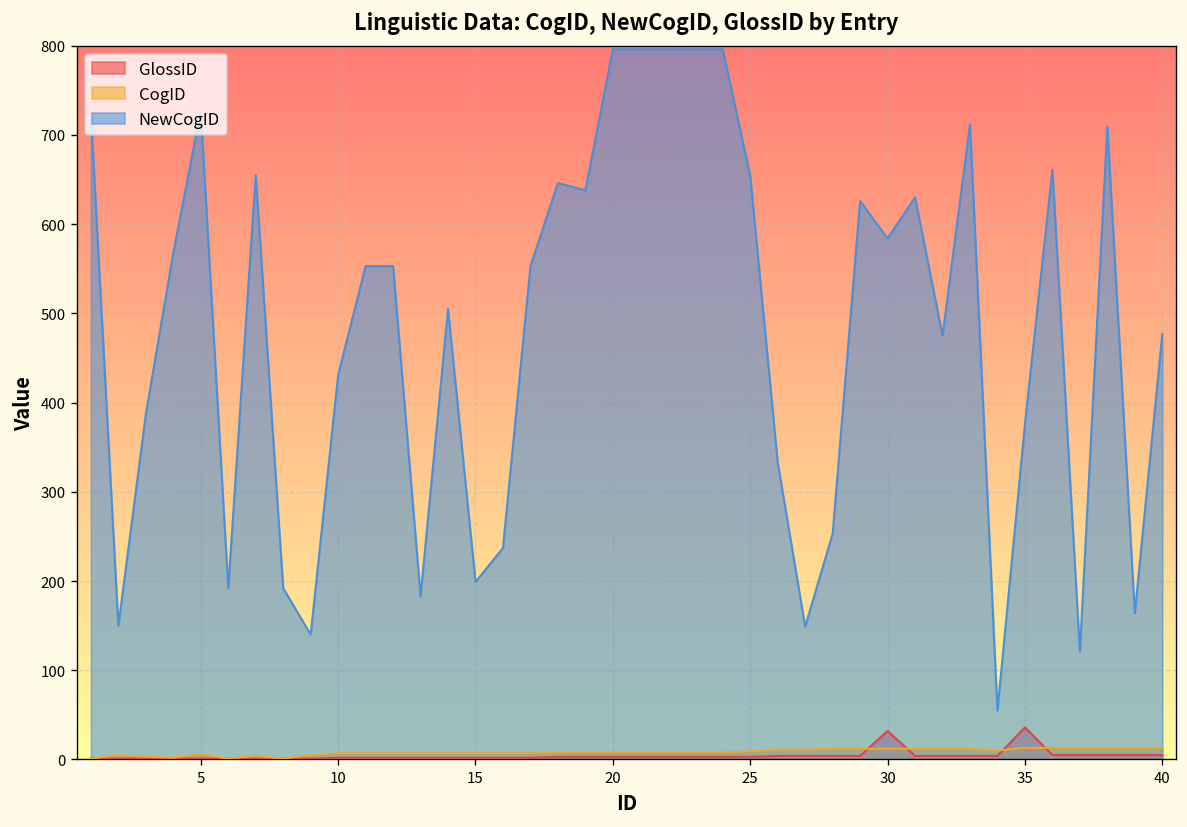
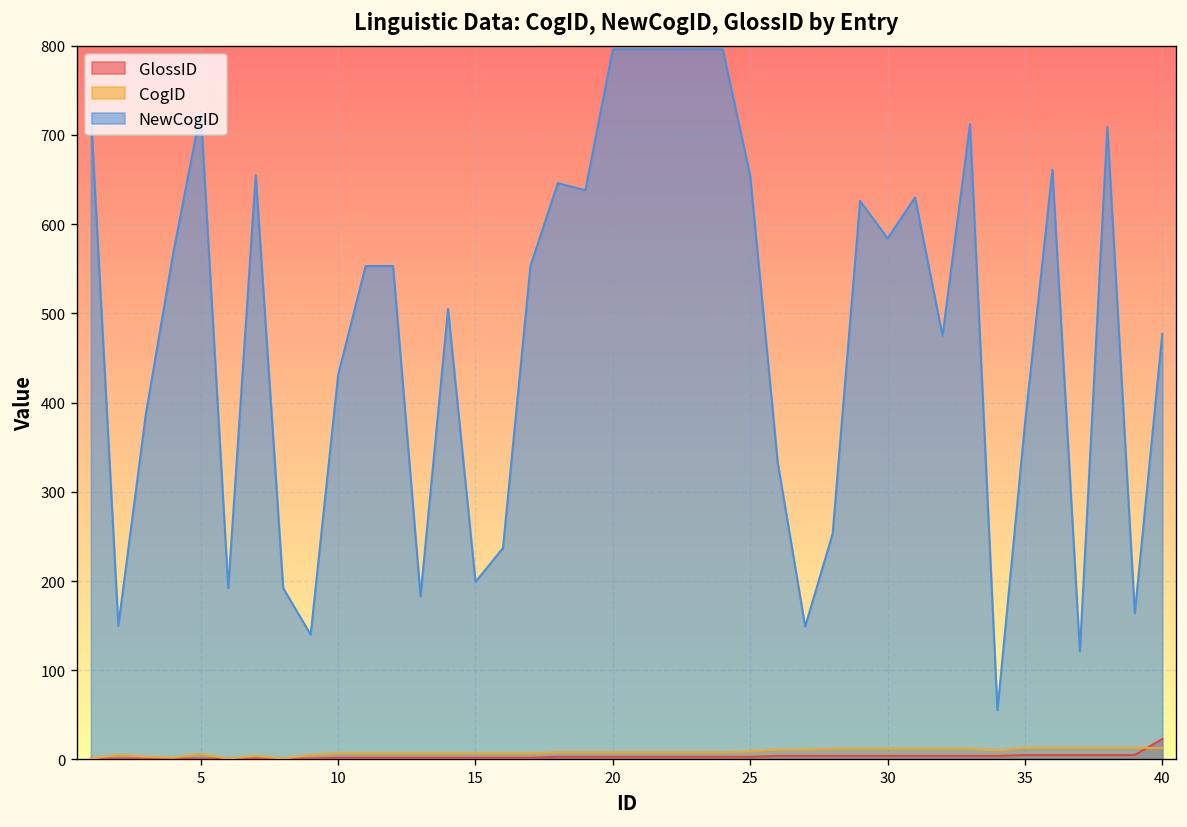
GlossID, 30: 30 -> 0
GlossID, 35: 40 -> 10
GlossID, 40: 10 -> 20
